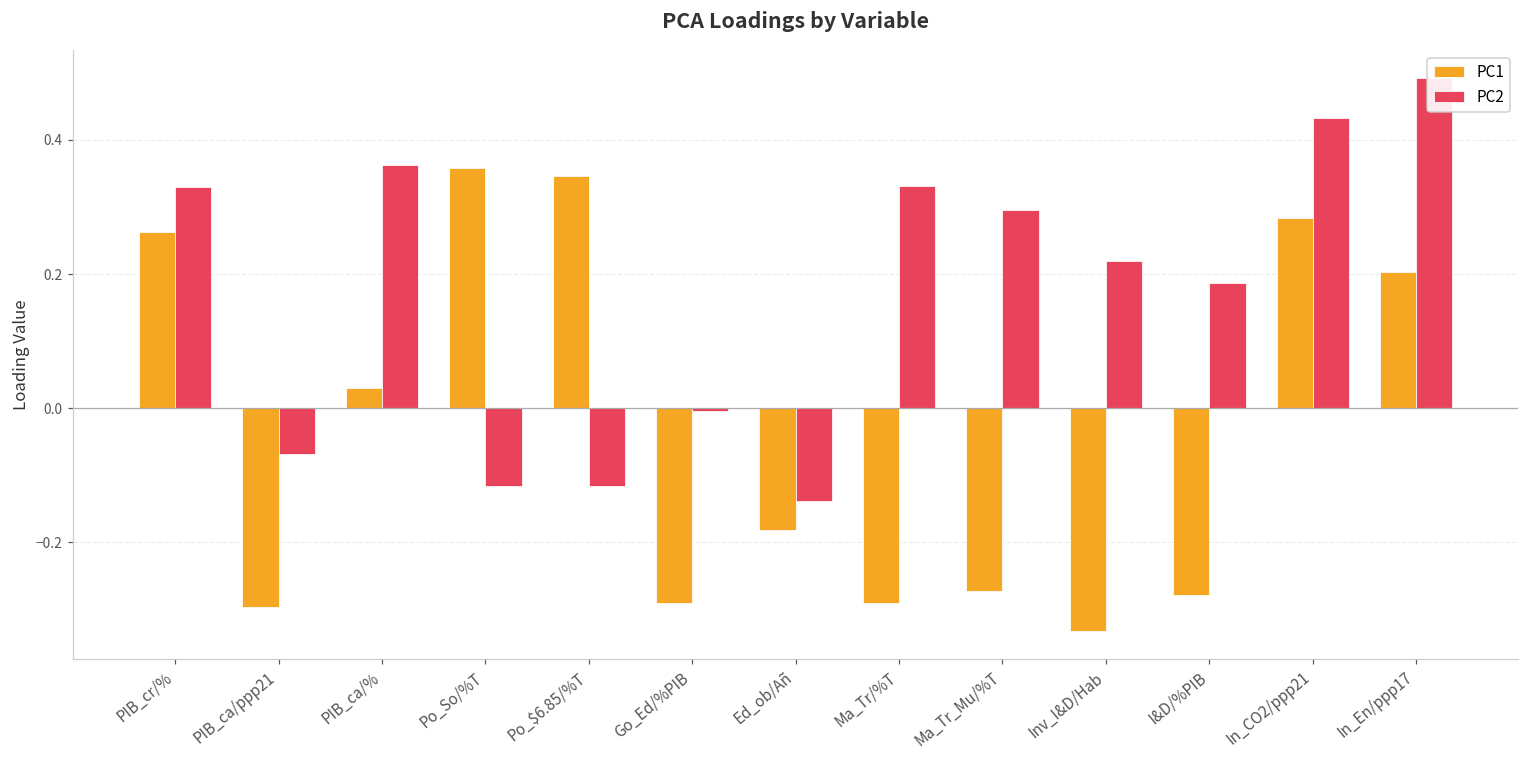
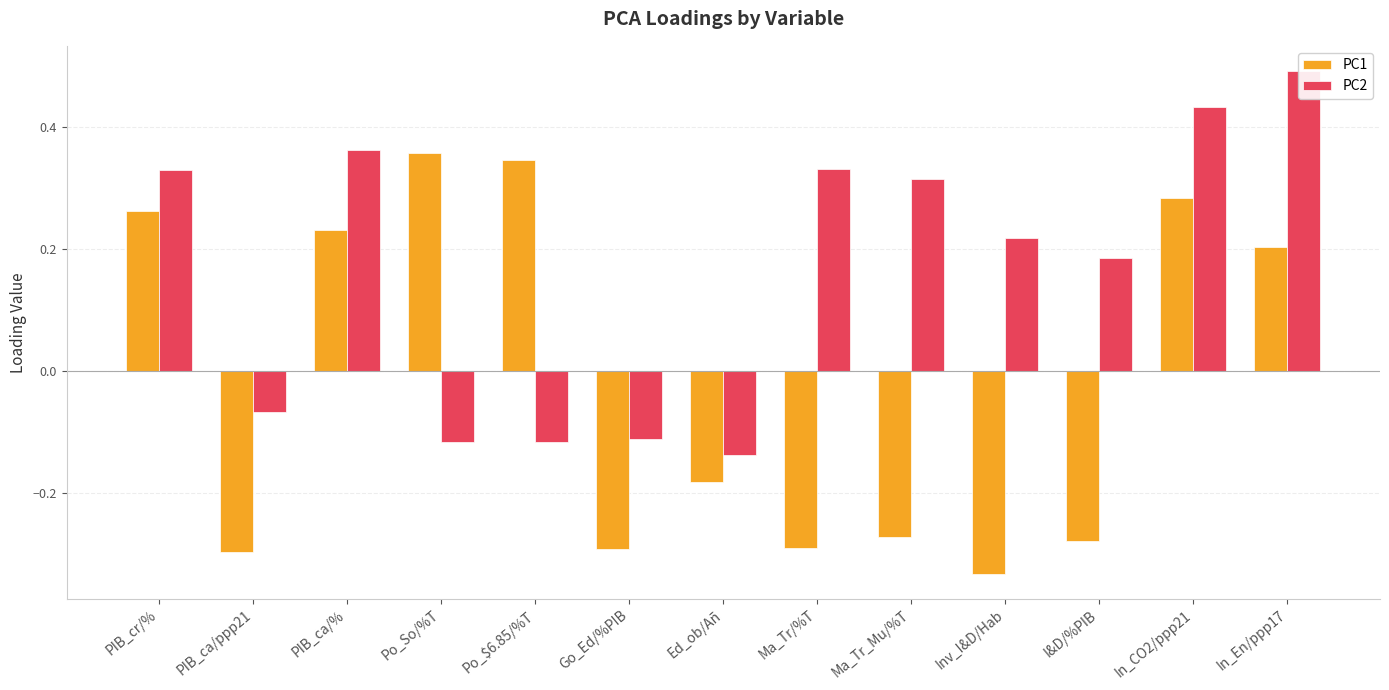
PC1, PIB_ca/%: 0.03 -> 0.23
PC2, Go_Ed/%PIB: 0.00 -> -0.11
PC2, Ma_Tr_Mu/%T: 0.30 -> 0.31
